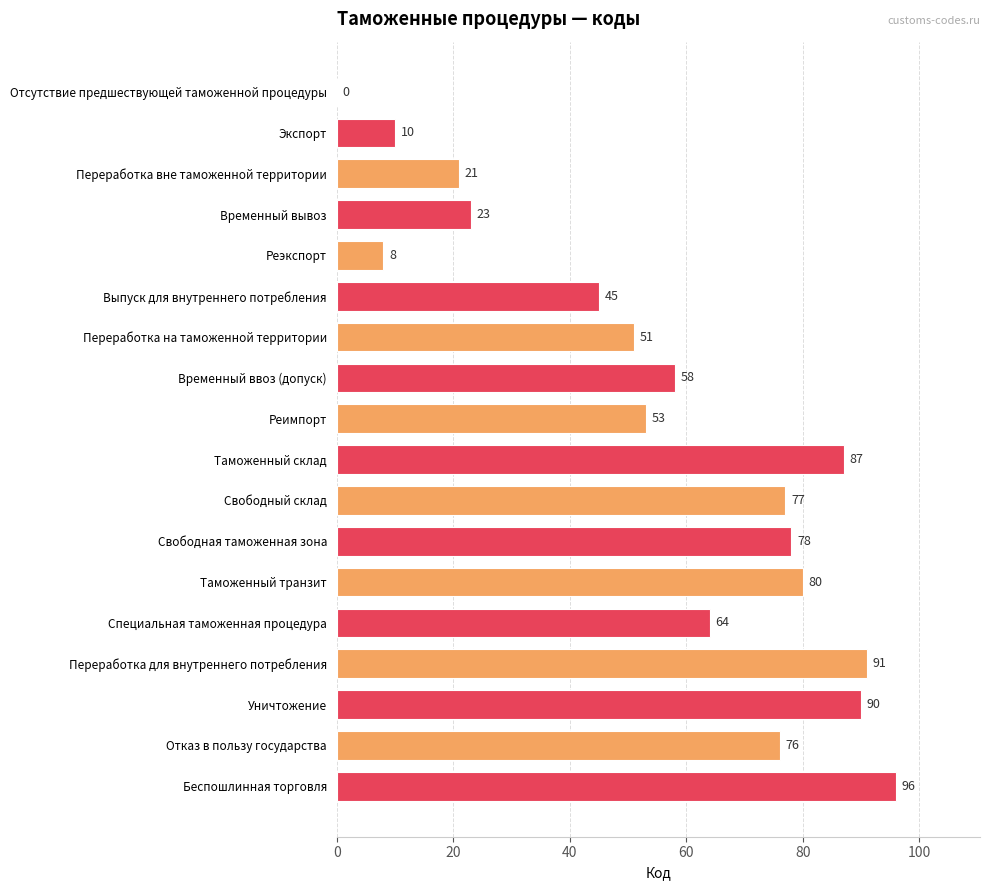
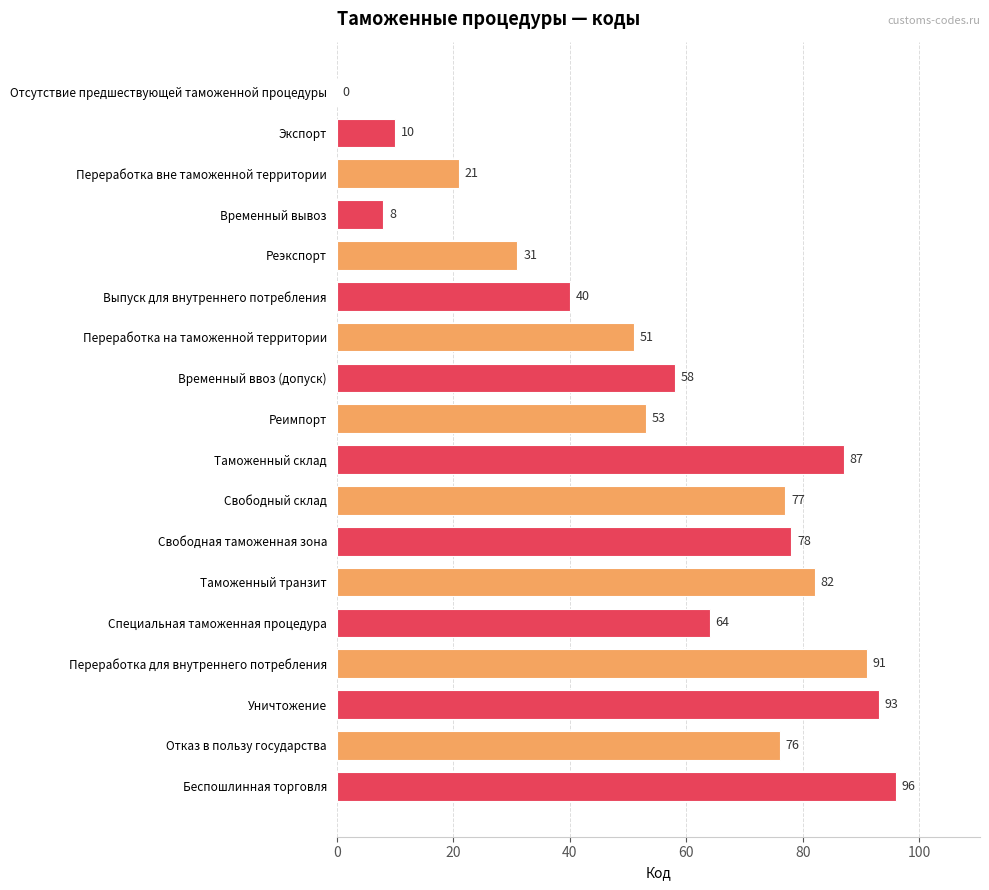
Временный вывоз: 23 -> 8
Реэкспорт: 8 -> 31
Выпуск для внутреннего потребления: 45 -> 40
Таможенный транзит: 80 -> 82
Уничтожение: 90 -> 93
